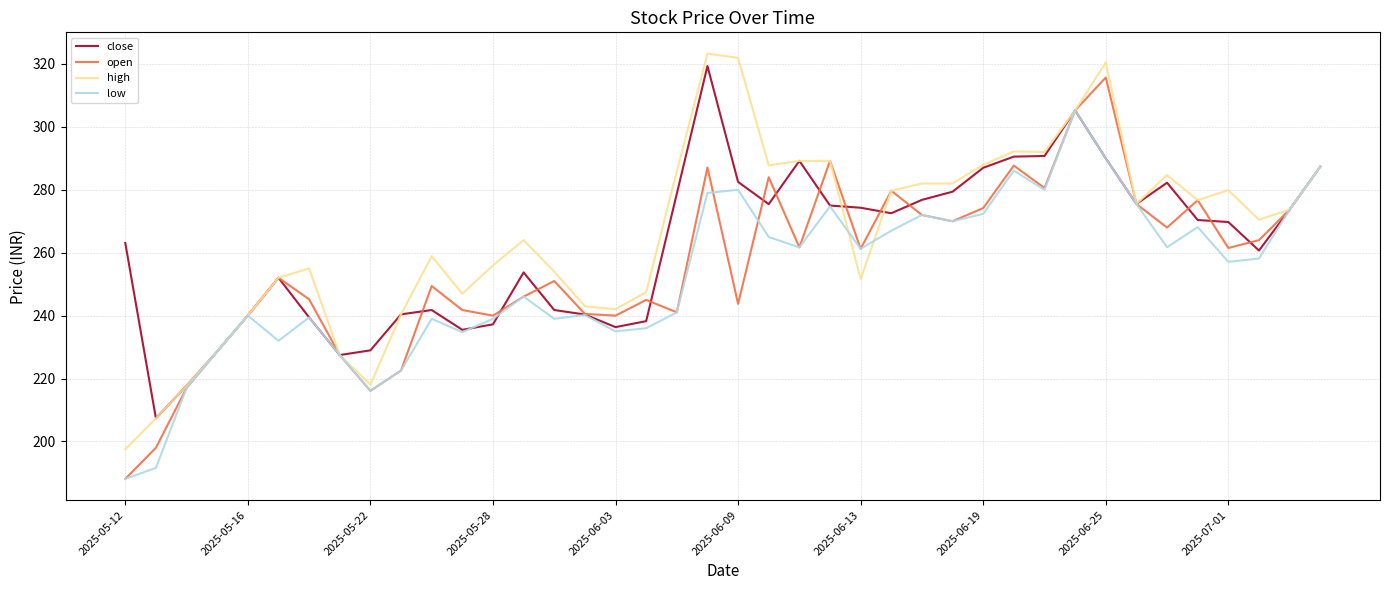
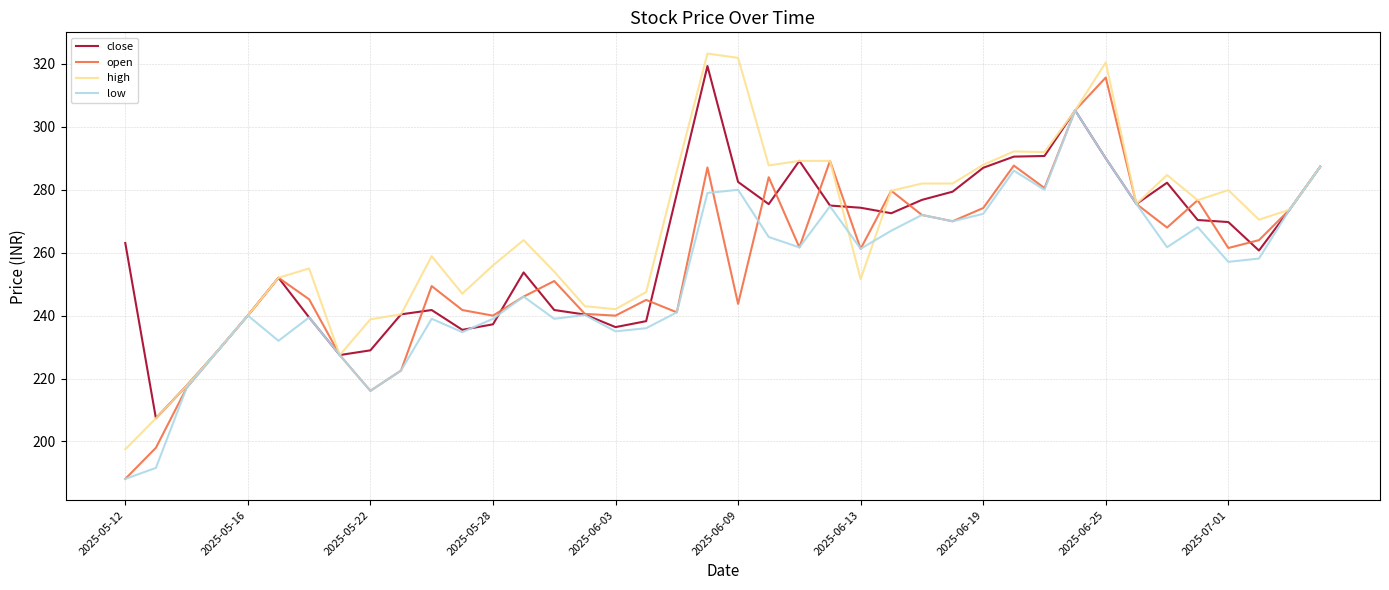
high, 2025-05-22: 218 -> 239
